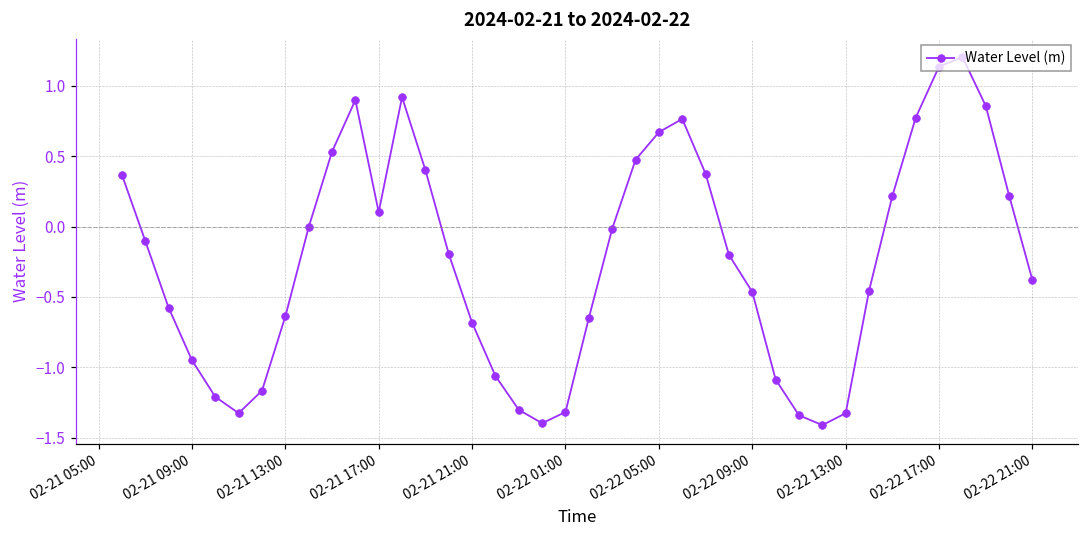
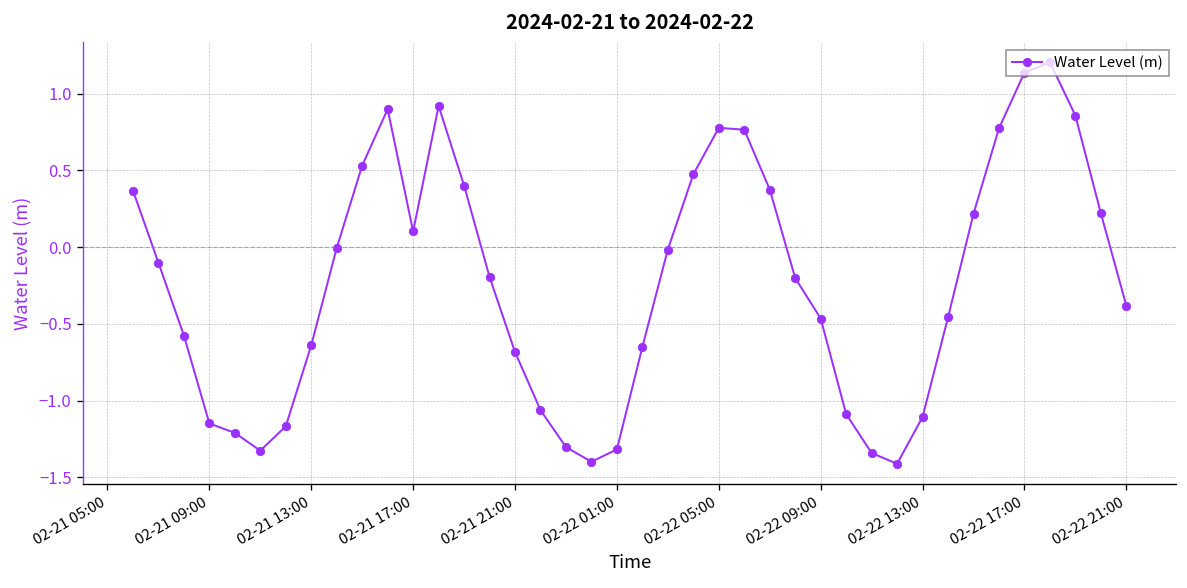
02-21 09:00: -0.95 -> -1.15
02-22 05:00: 0.67 -> 0.78
02-22 13:00: -1.33 -> -1.11
